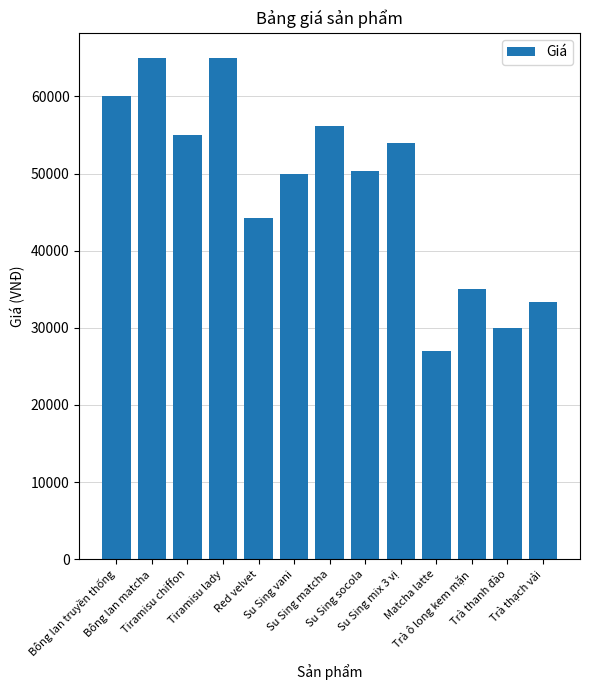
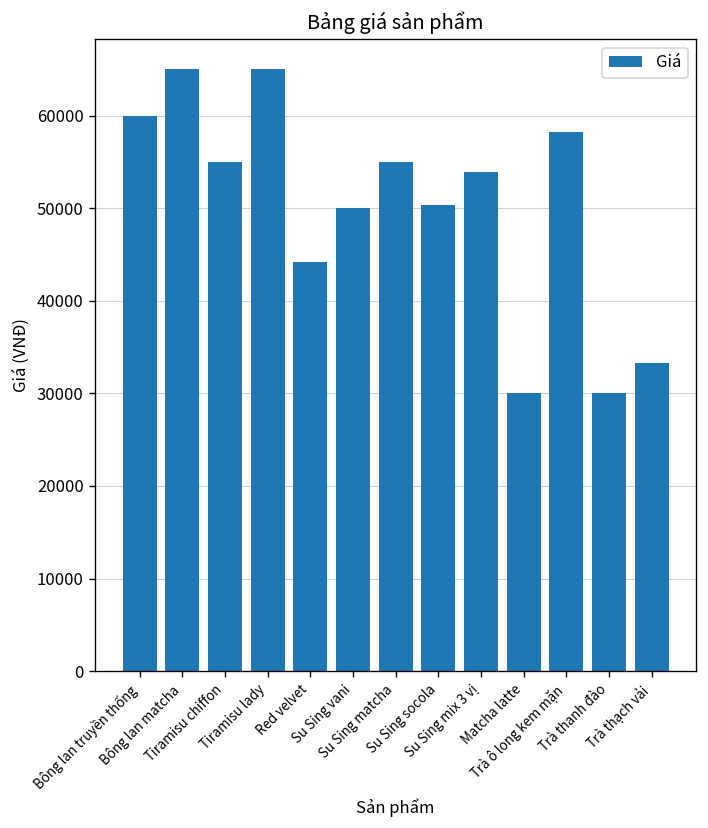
Su Sing matcha: 56000 -> 55000
Matcha latte: 27000 -> 30000
Trà ô long kem mặn: 35000 -> 58000
